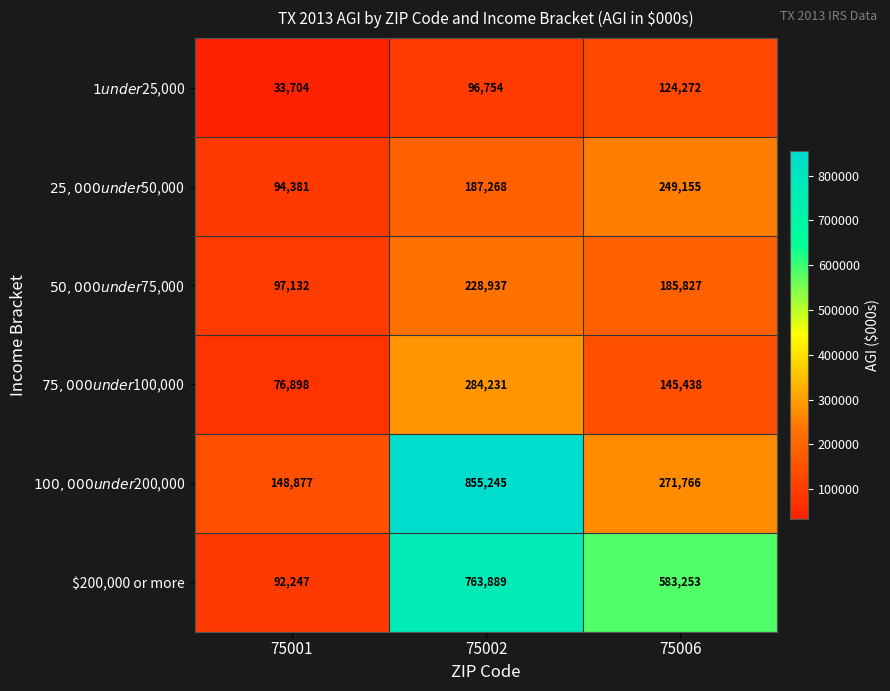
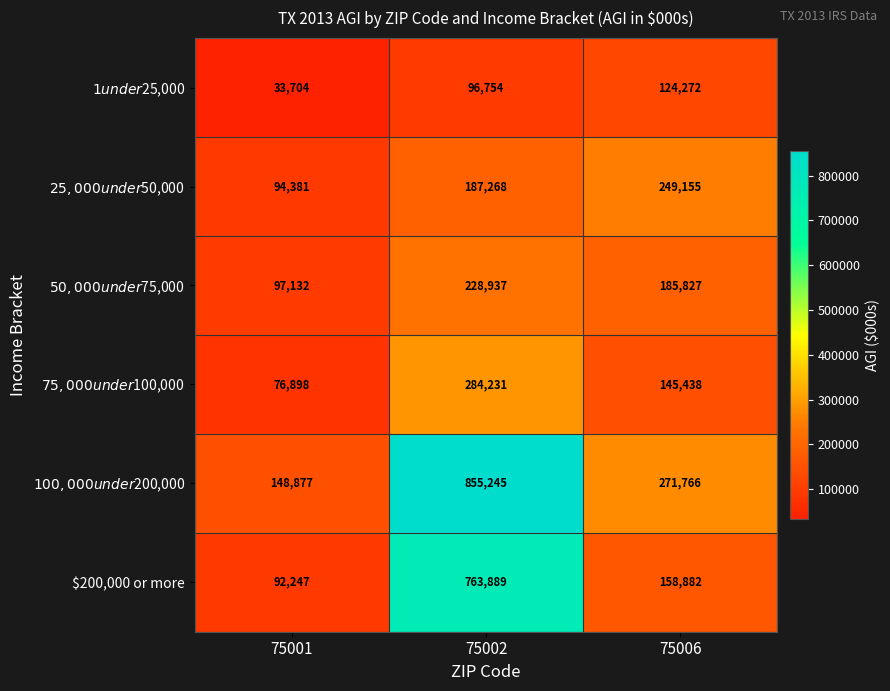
$200,000 or more, 75006: 583,253 -> 158,882
